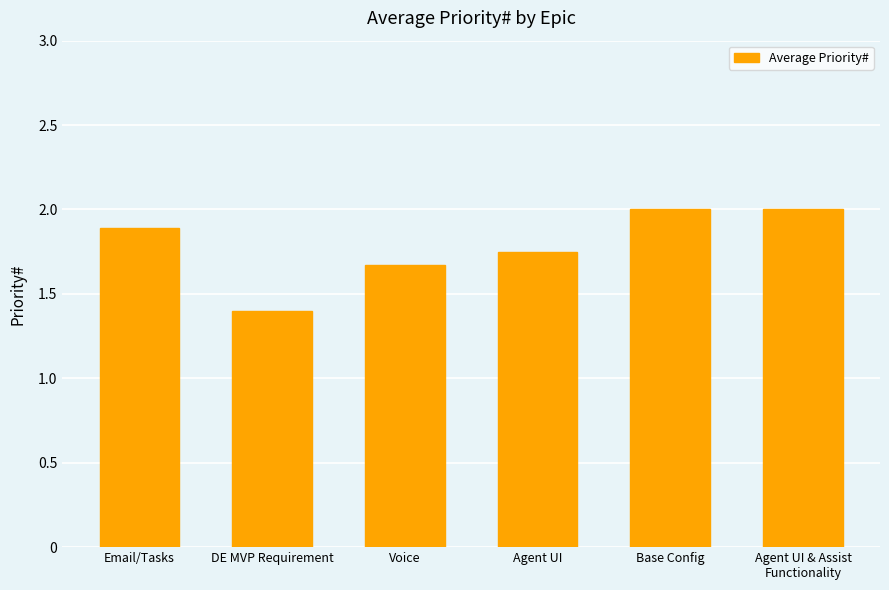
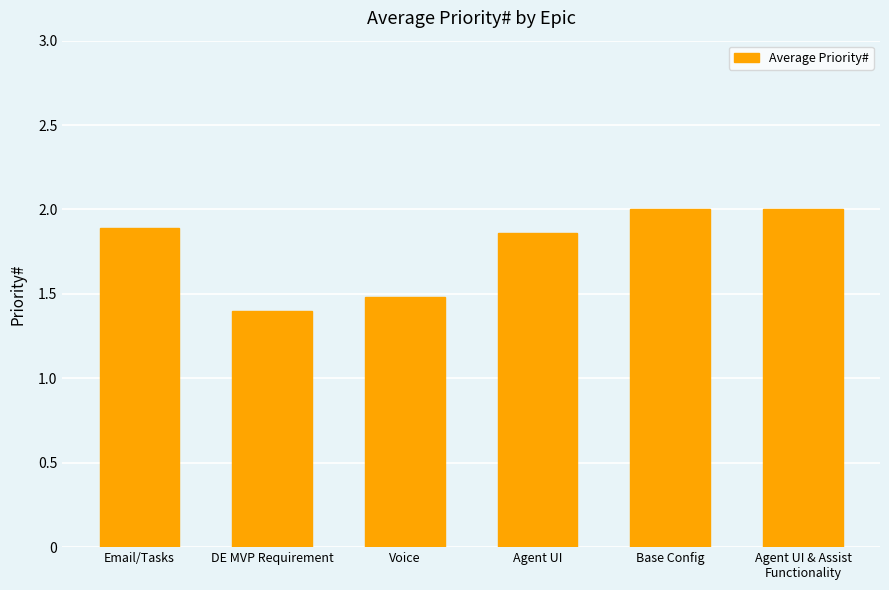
Voice: 1.67 -> 1.48
Agent UI: 1.75 -> 1.86
